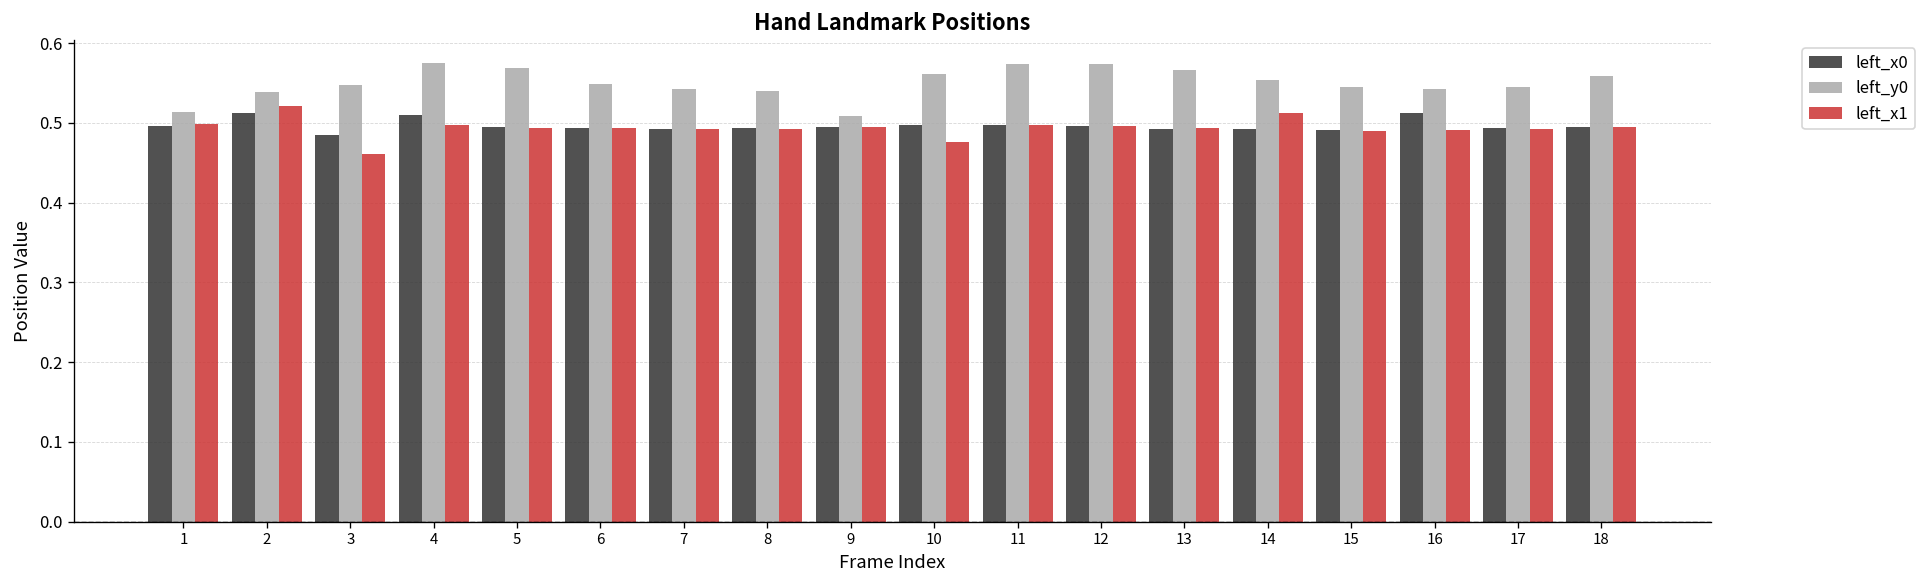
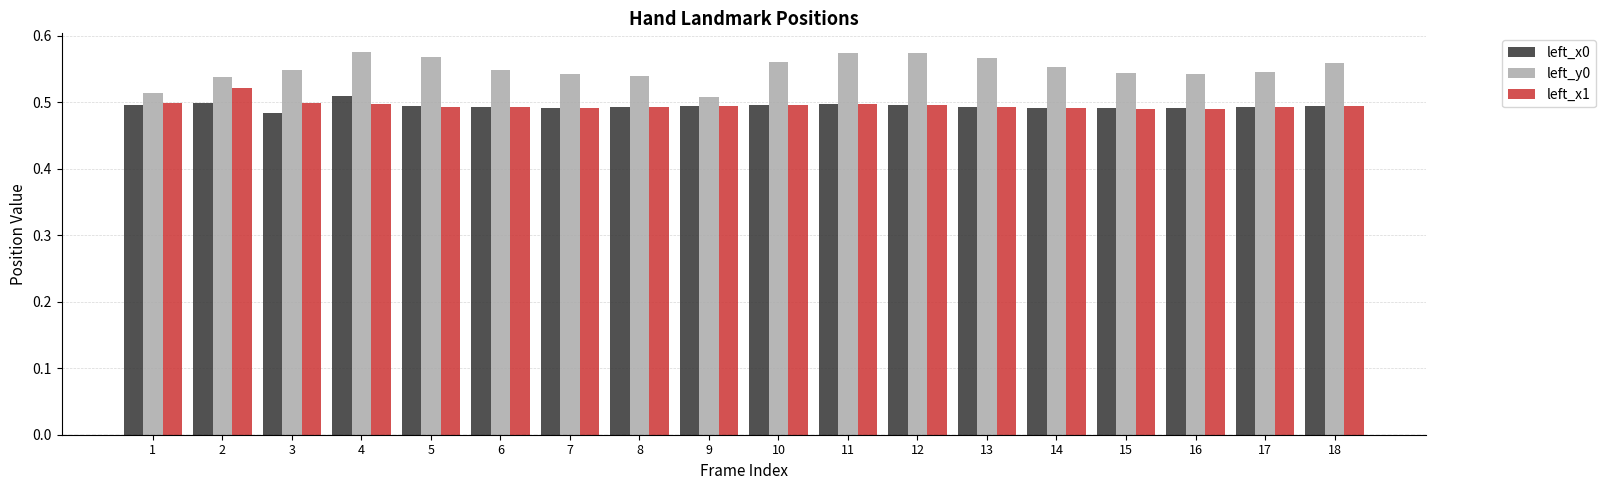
left_x0, 2: 0.51 -> 0.50
left_x1, 3: 0.46 -> 0.50
left_x1, 10: 0.48 -> 0.50
left_x1, 14: 0.51 -> 0.49
left_x0, 16: 0.51 -> 0.49
